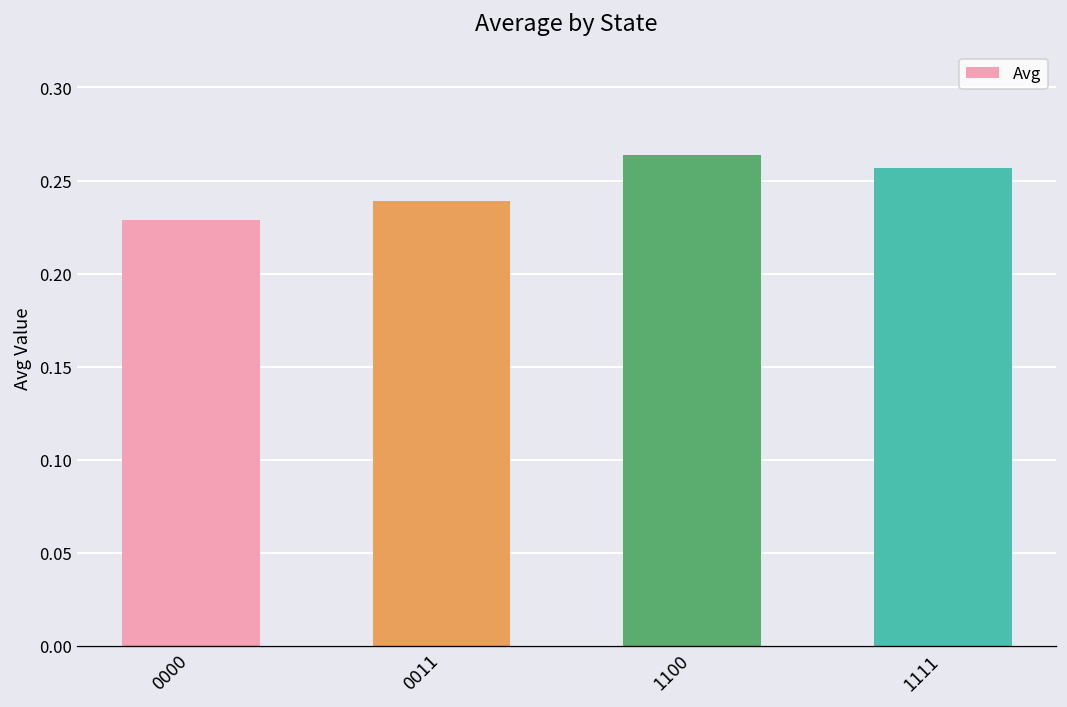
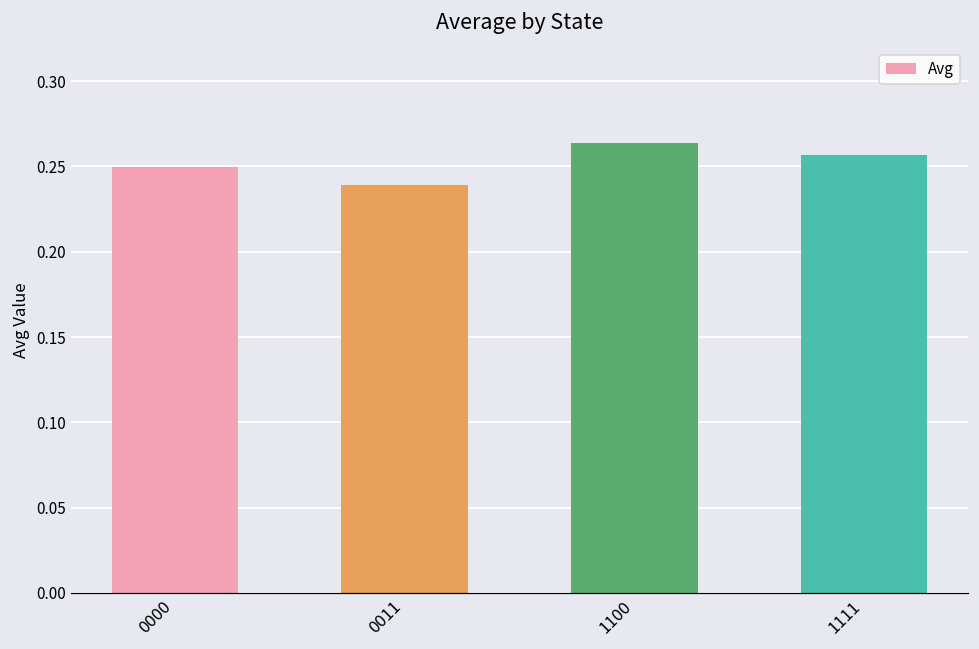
0000: 0.229 -> 0.250
